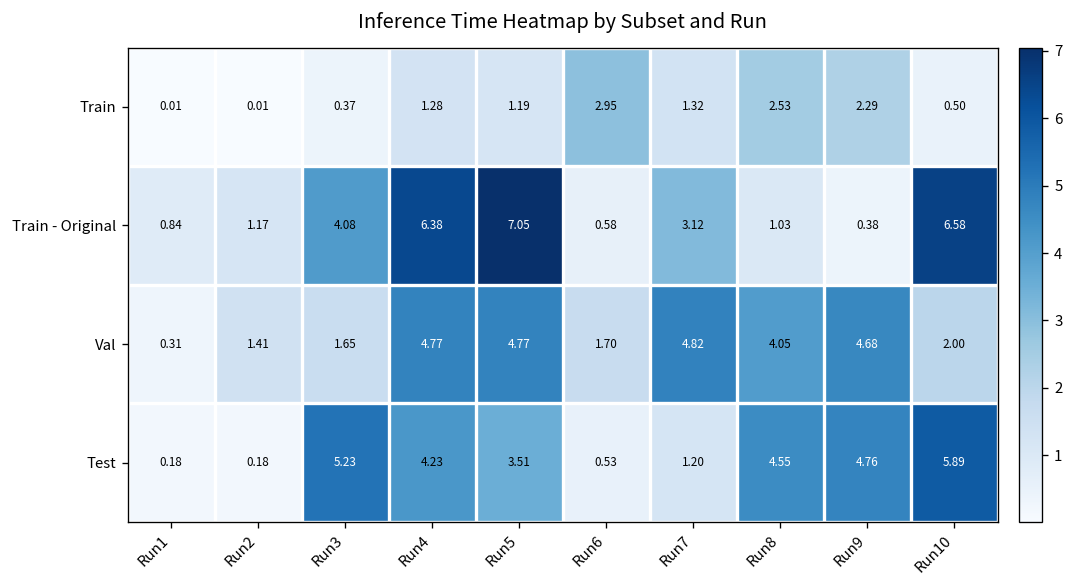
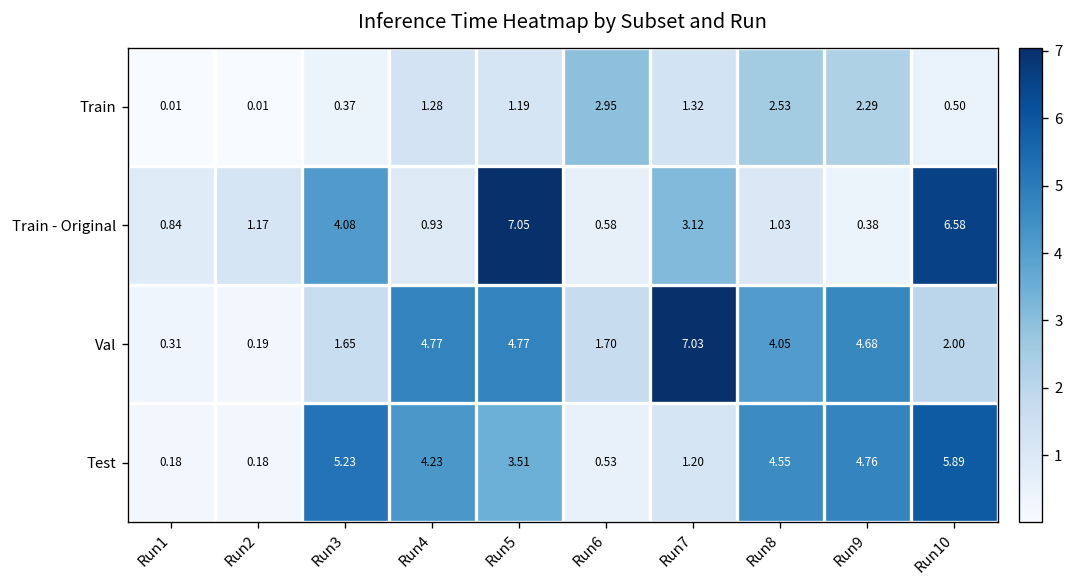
Train - Original, Run4: 6.38 -> 0.93
Val, Run2: 1.41 -> 0.19
Val, Run7: 4.82 -> 7.03
